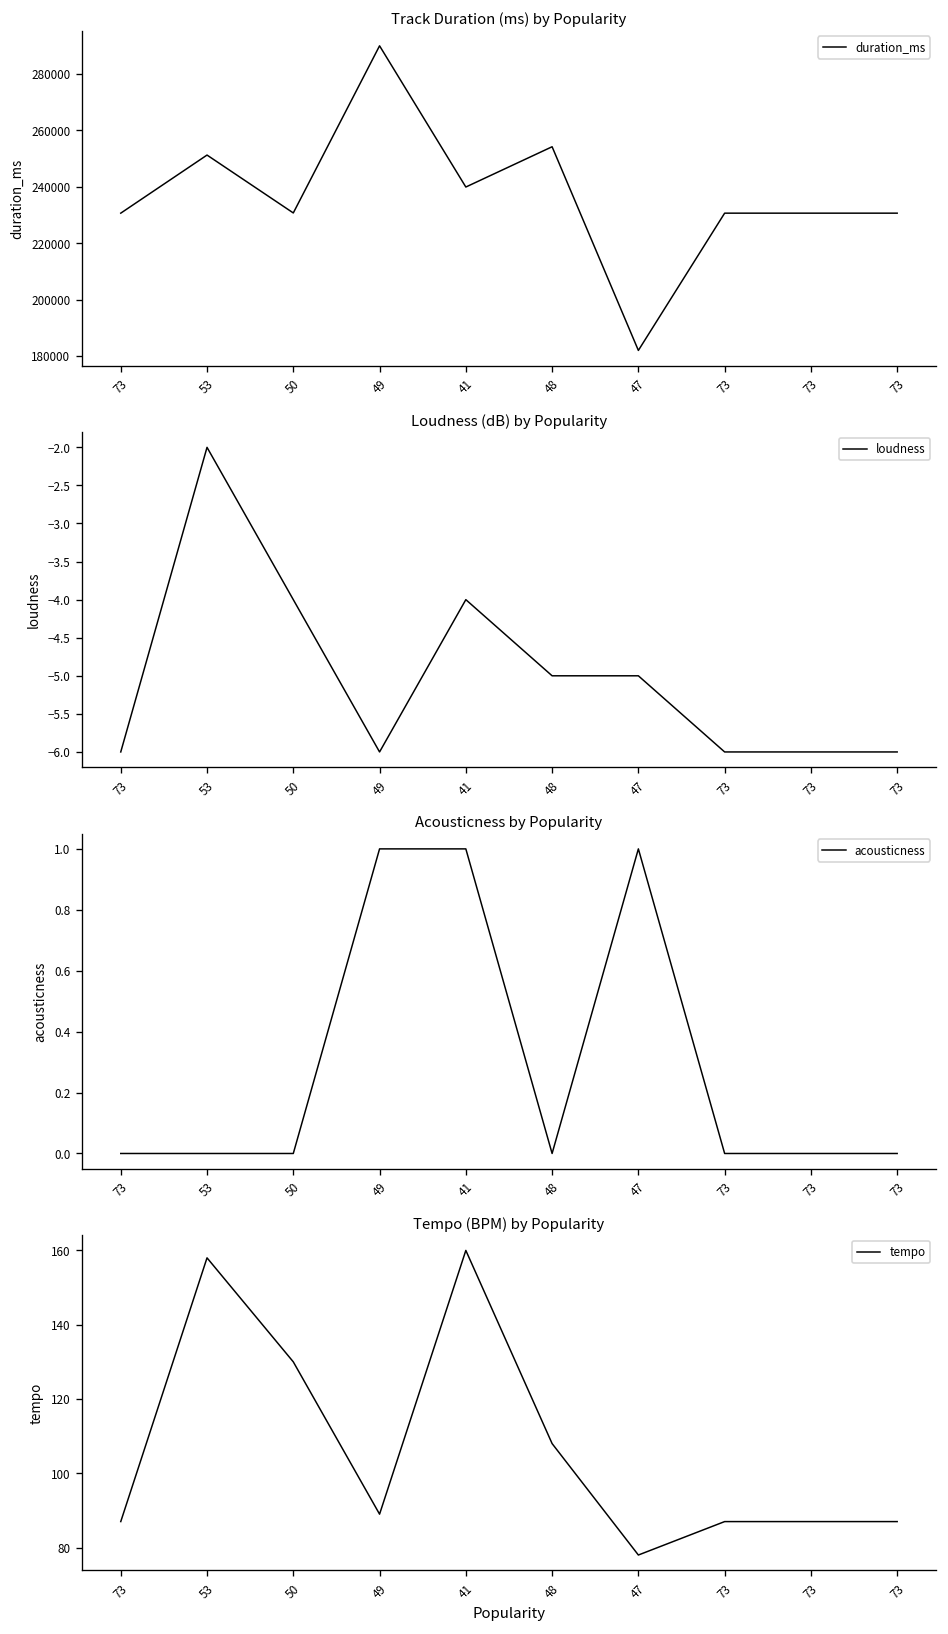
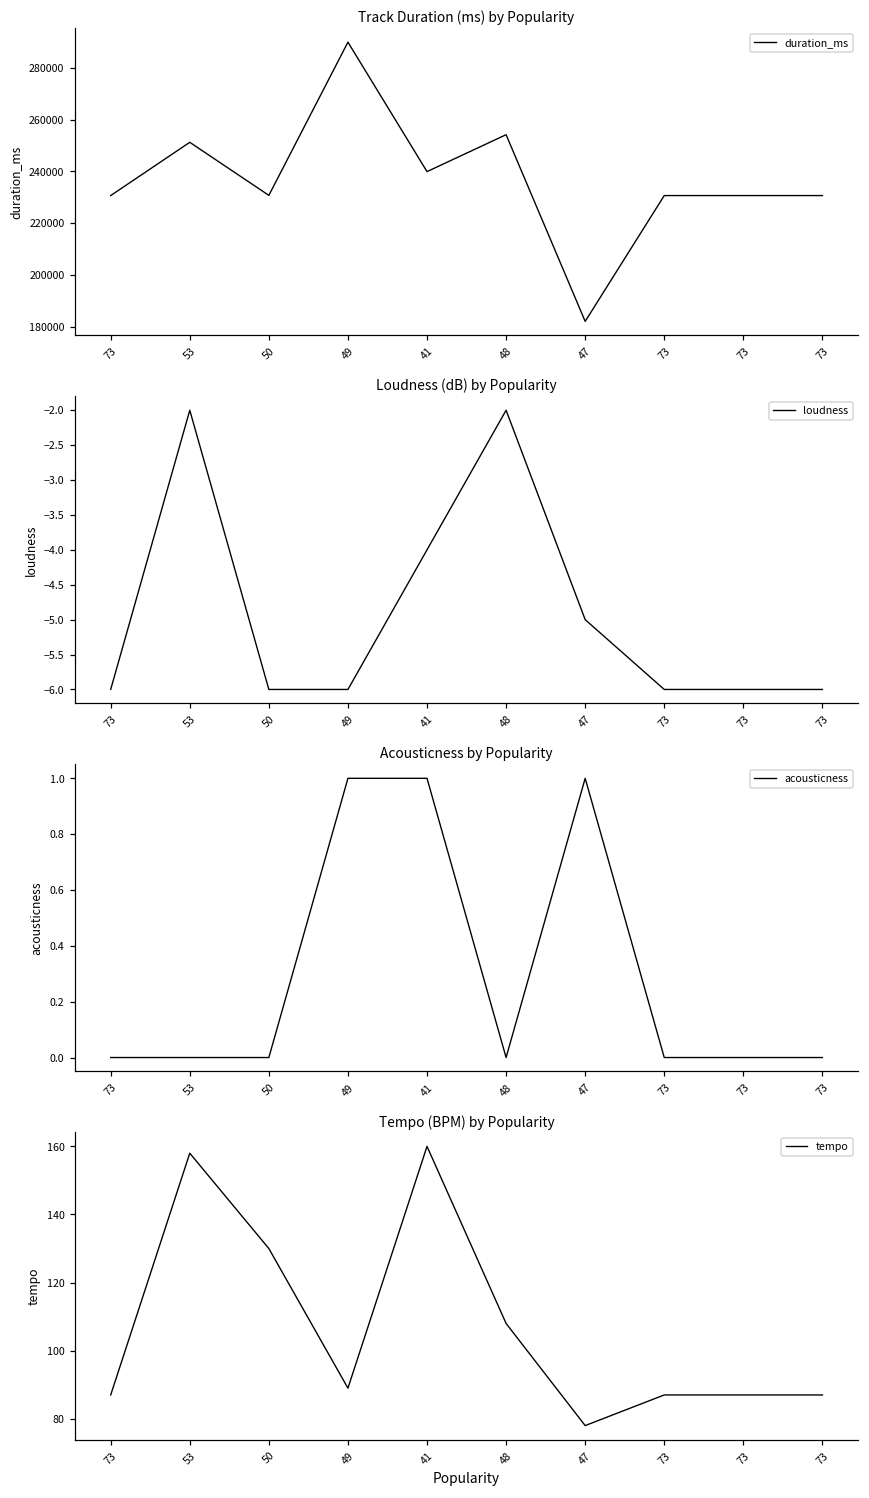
Loudness (dB) by Popularity, 50: -4 -> -6
Loudness (dB) by Popularity, 48: -5 -> -2
